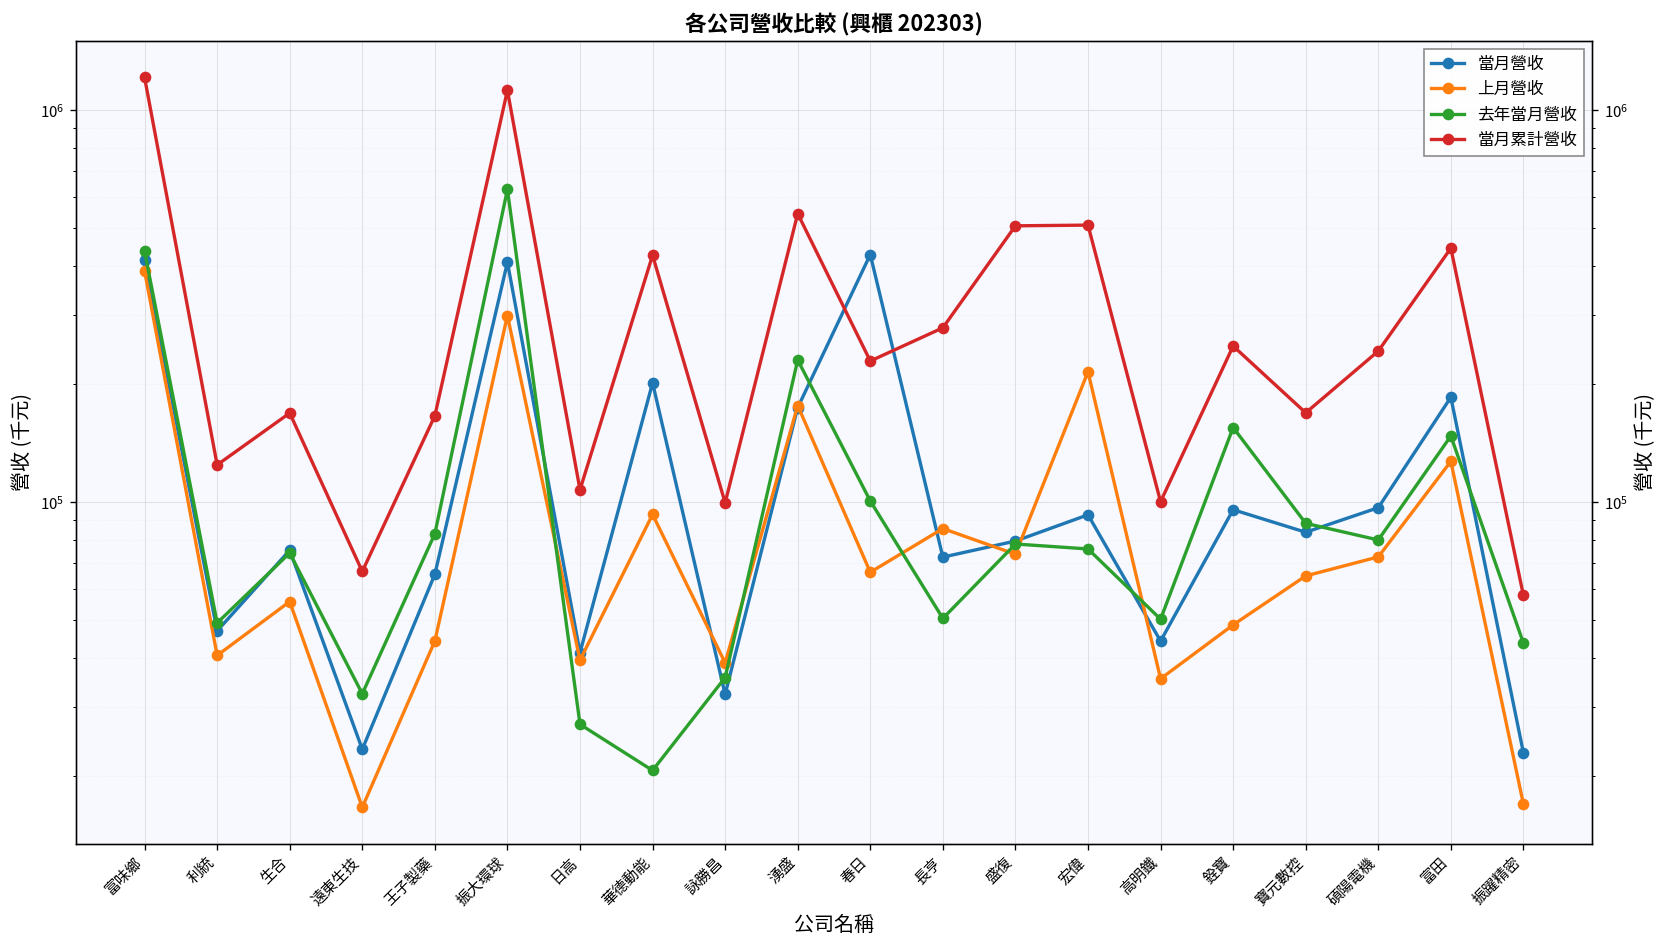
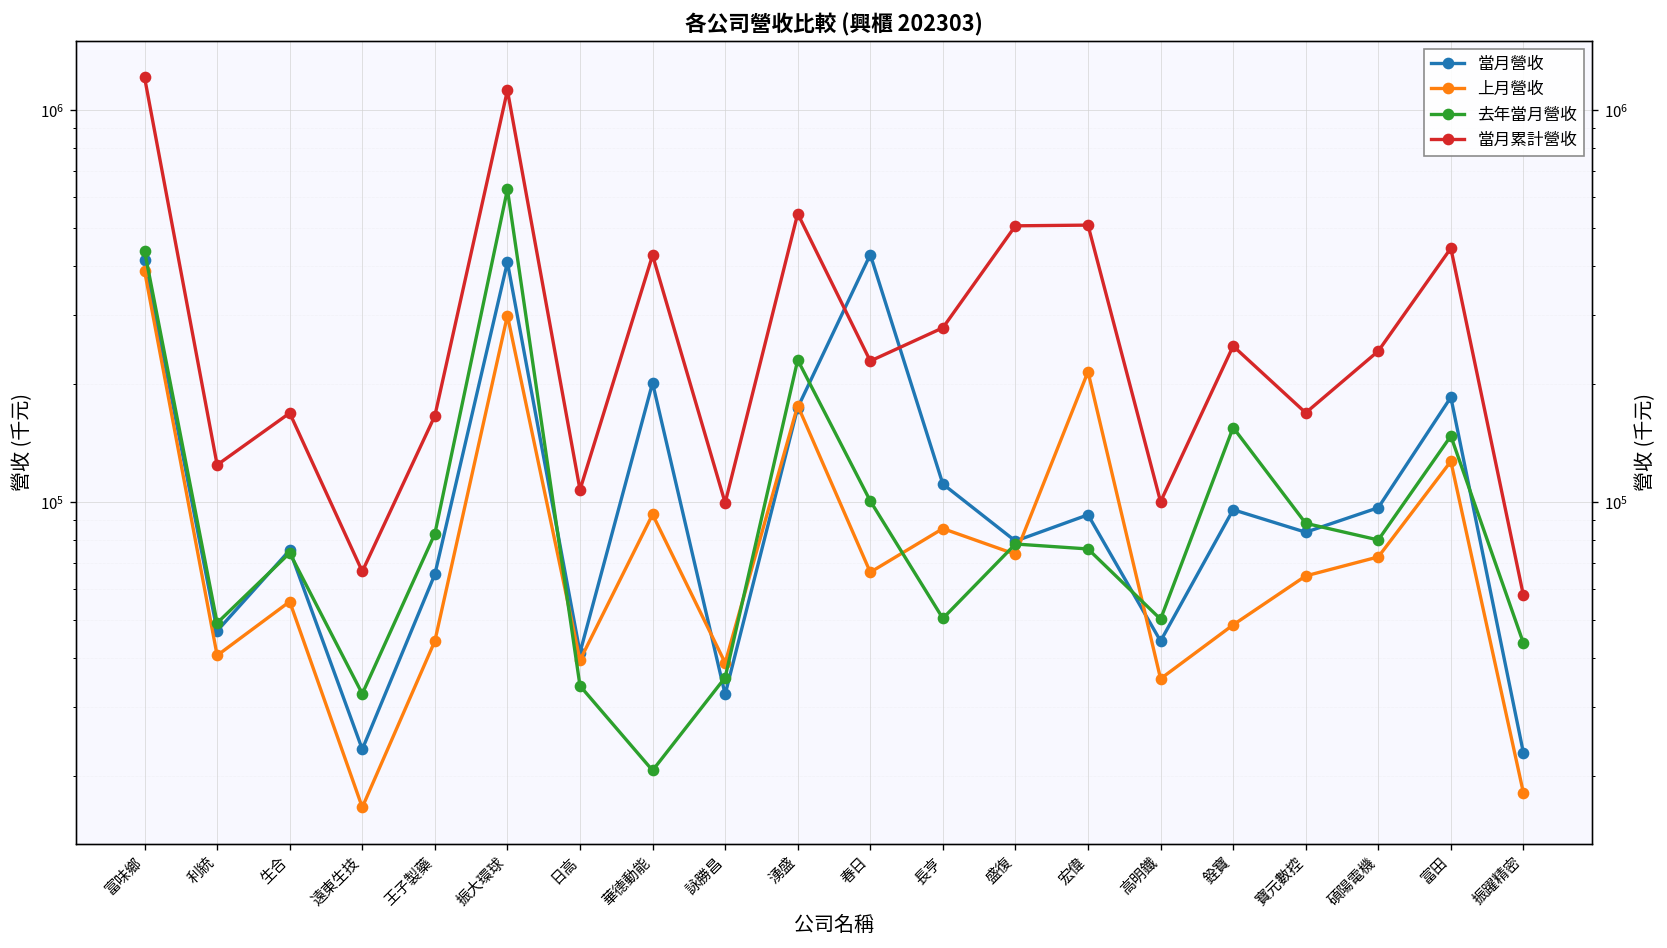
去年當月營收, 日高: 27000 -> 34000
當月營收, 長亨: 72000 -> 111000
上月營收, 振躍精密: 17000 -> 18000
